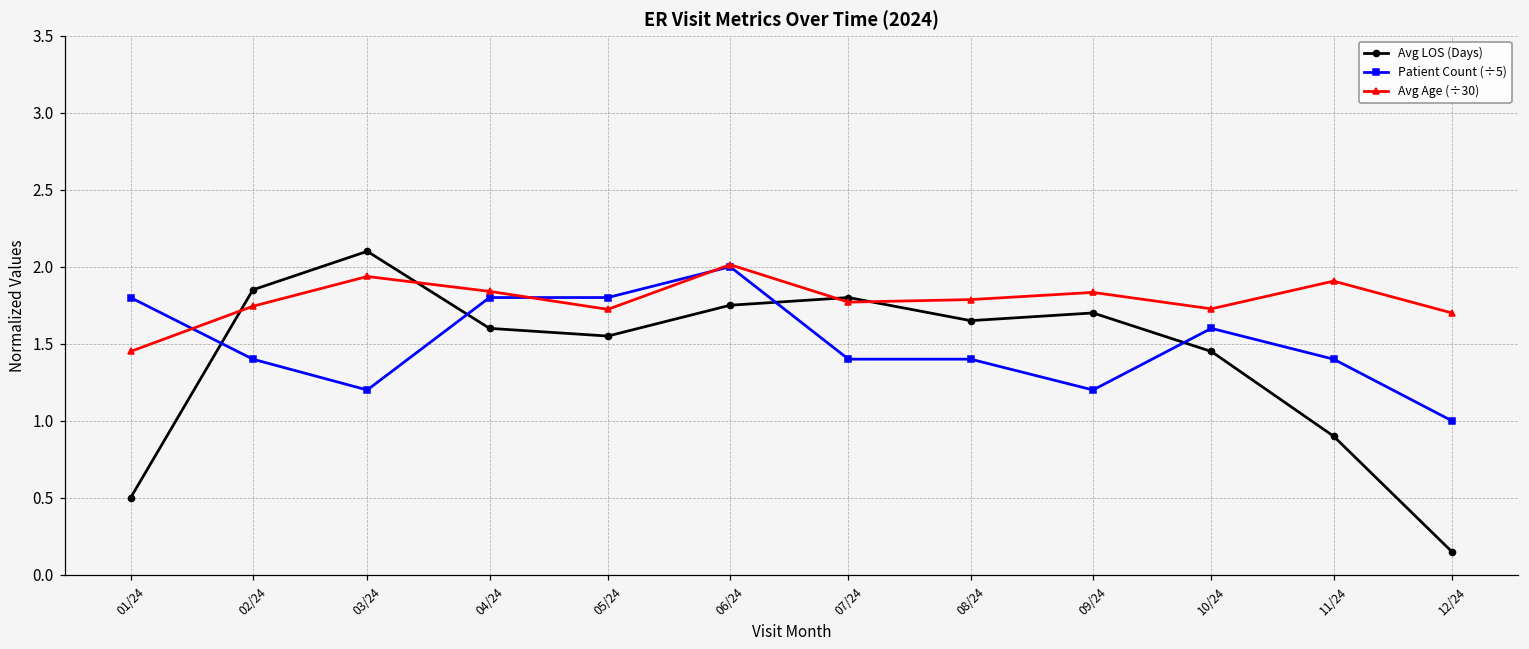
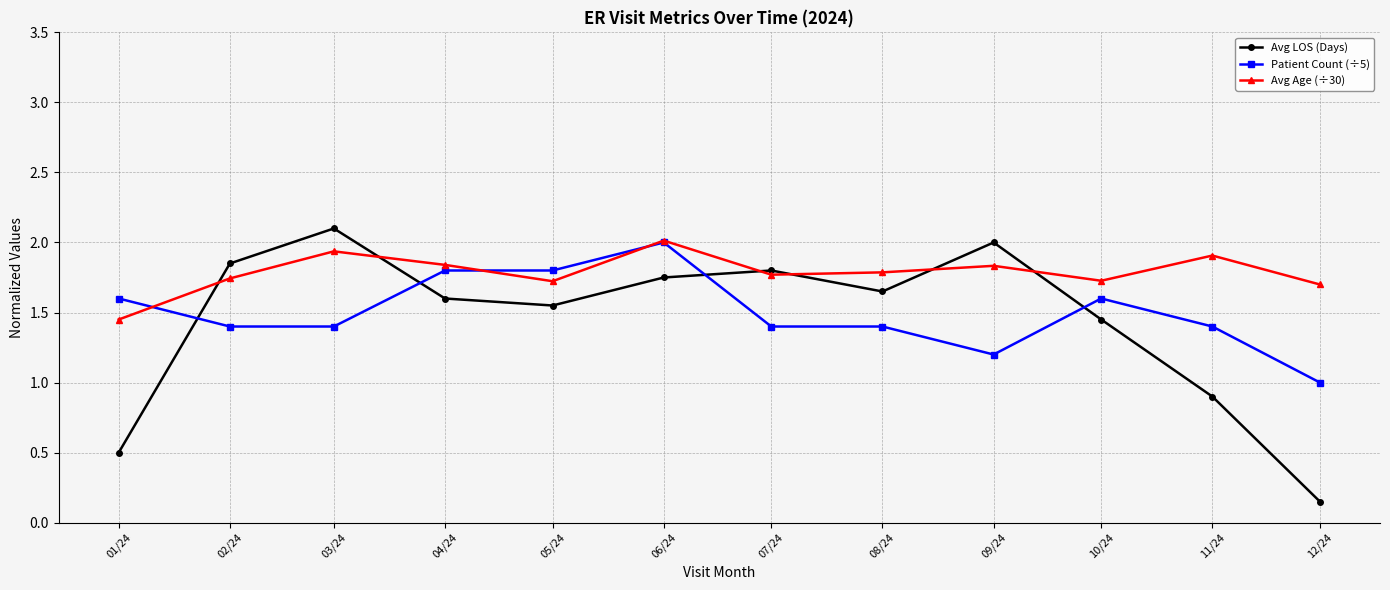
Patient Count (÷5), 01/24: 1.80 -> 1.60
Patient Count (÷5), 03/24: 1.20 -> 1.40
Avg LOS (Days), 09/24: 1.7 -> 2.0
